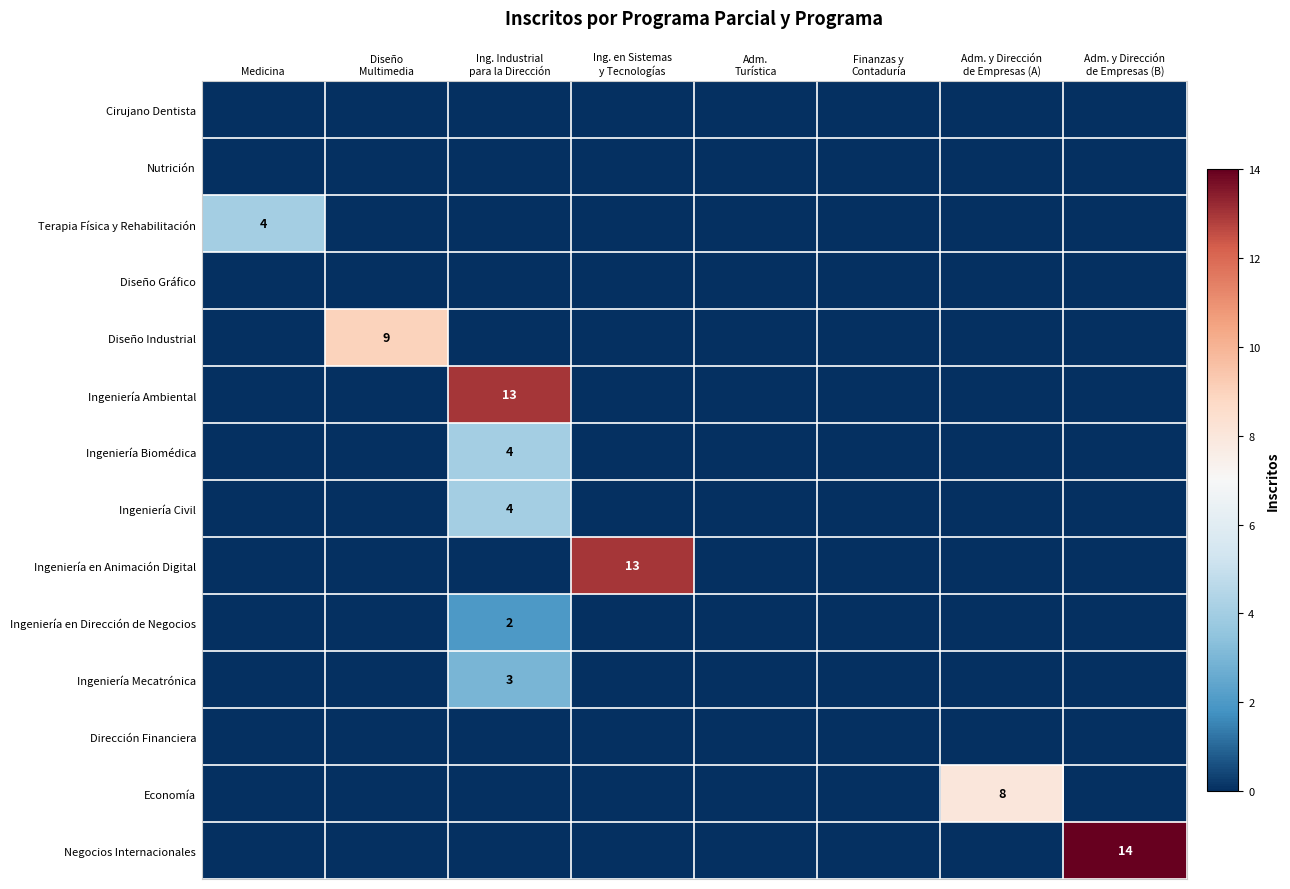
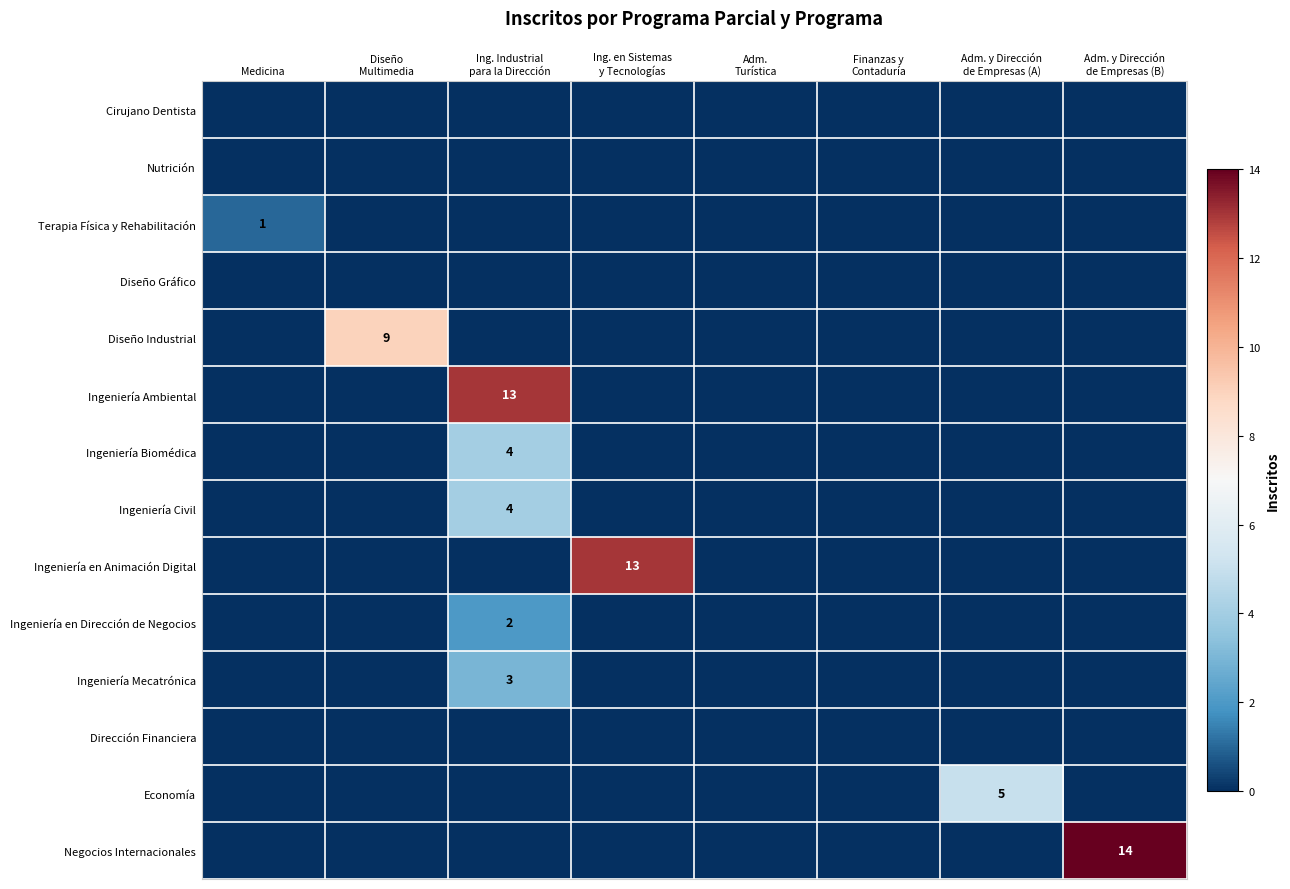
Terapia Física y Rehabilitación, Medicina: 4 -> 1
Economía, Adm. y Dirección de Empresas (A): 8 -> 5
